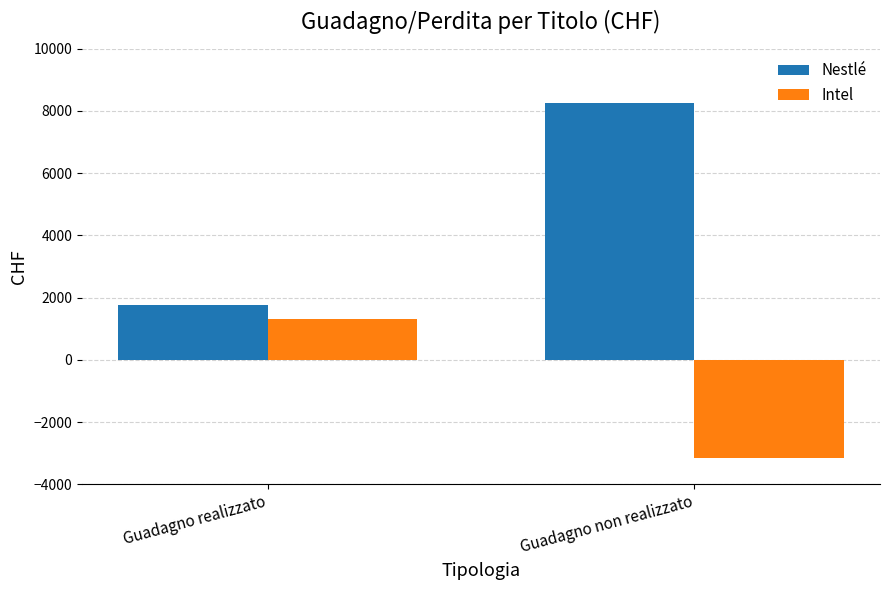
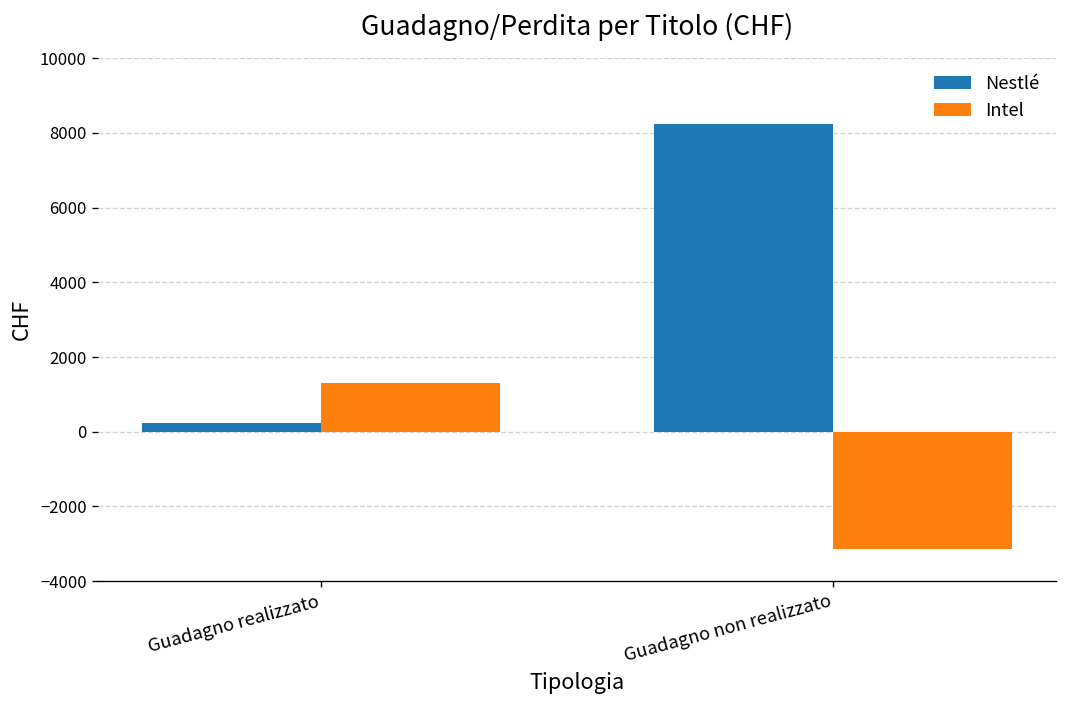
Nestlé, Guadagno realizzato: 1800 -> 200
